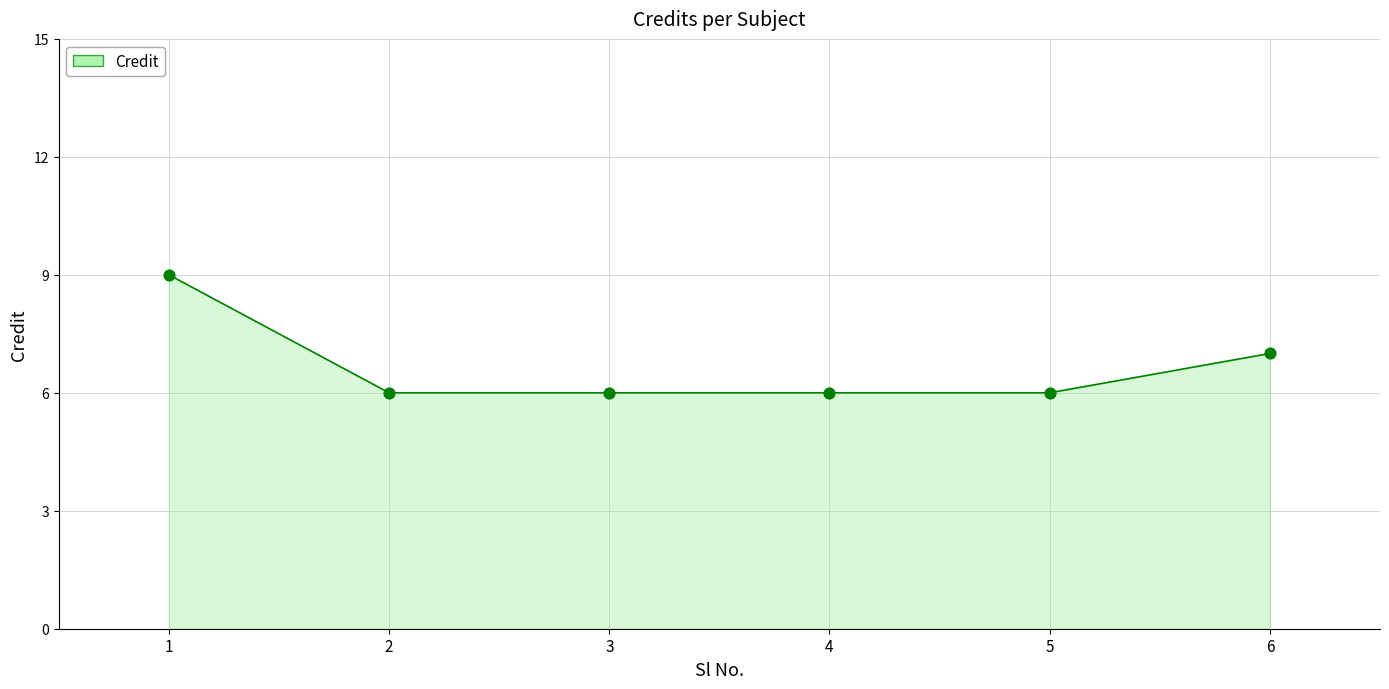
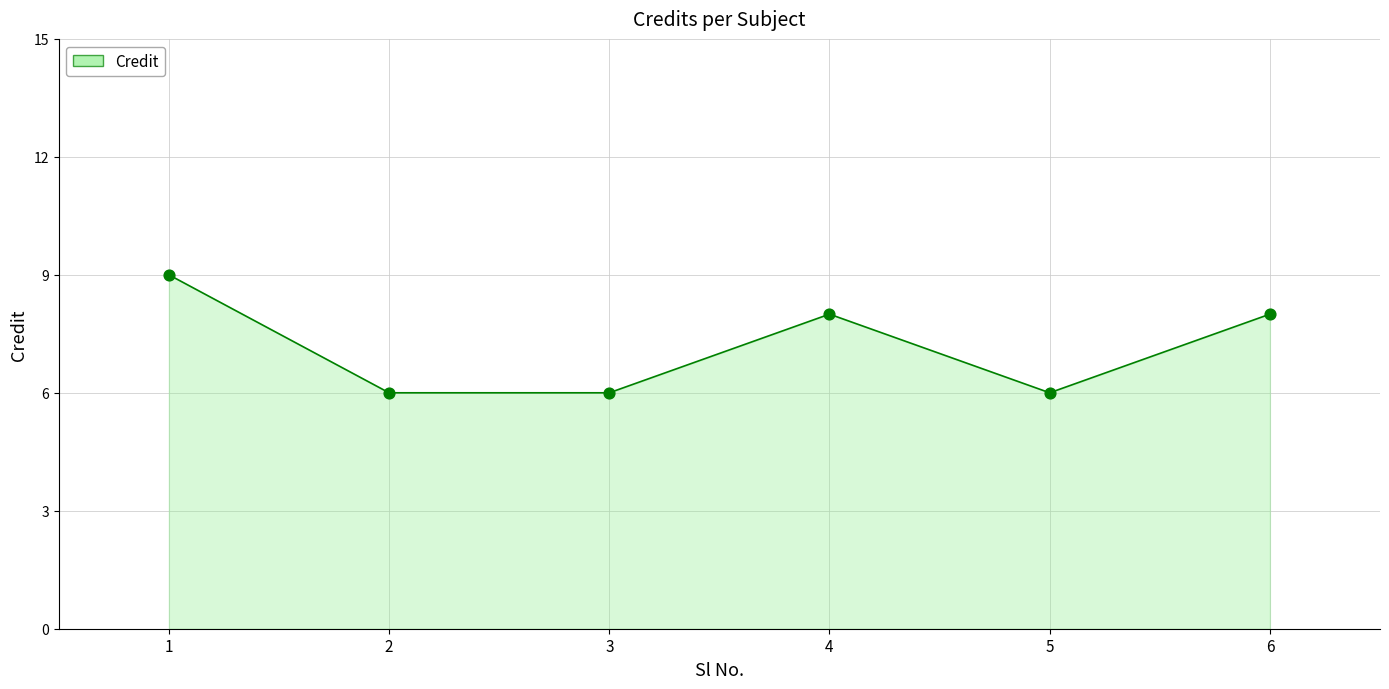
4: 6 -> 8
6: 7 -> 8
